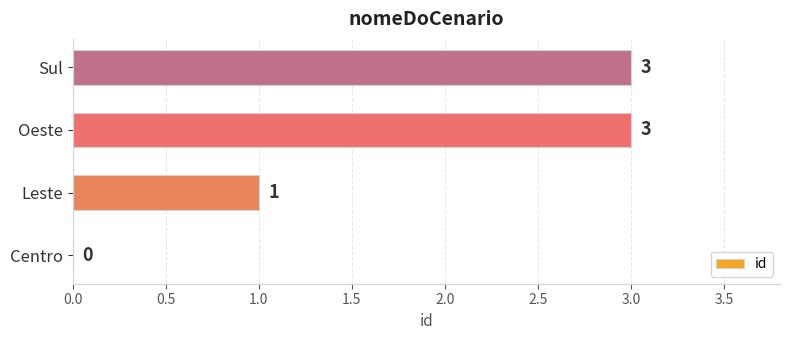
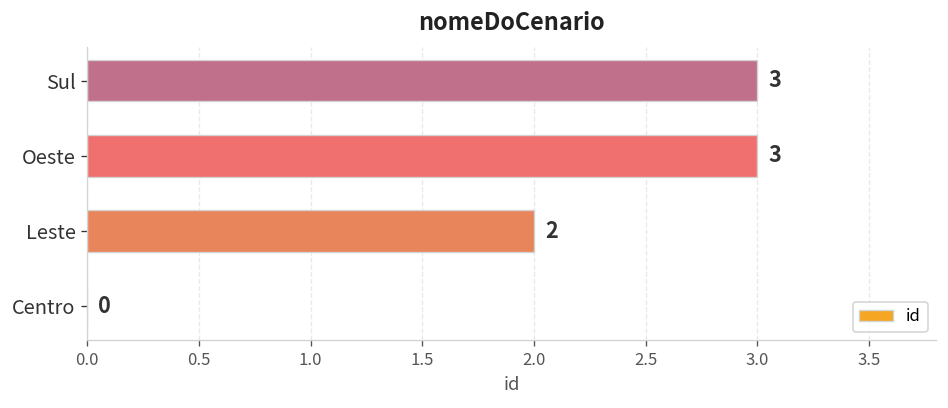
Leste: 1 -> 2
